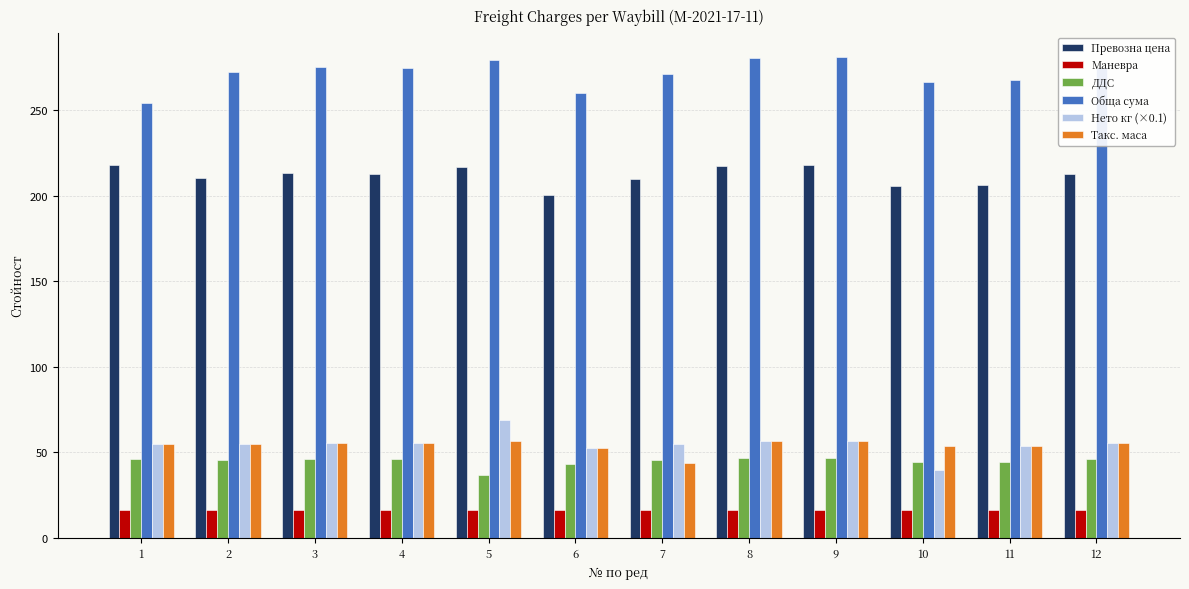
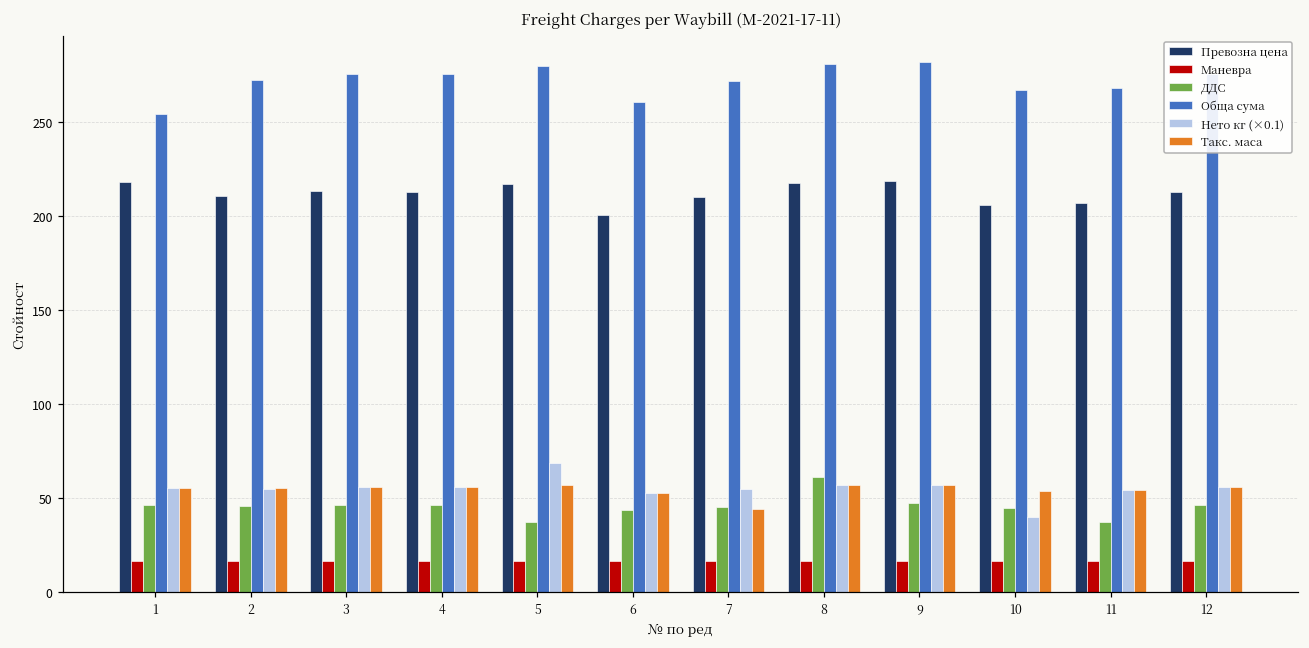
ДДС, 8: 47 -> 61
ДДС, 11: 45 -> 37
